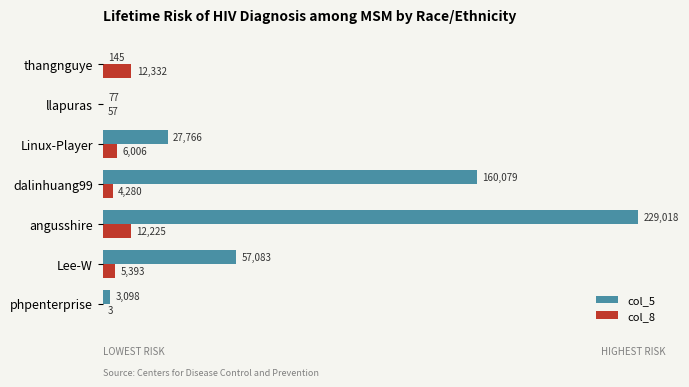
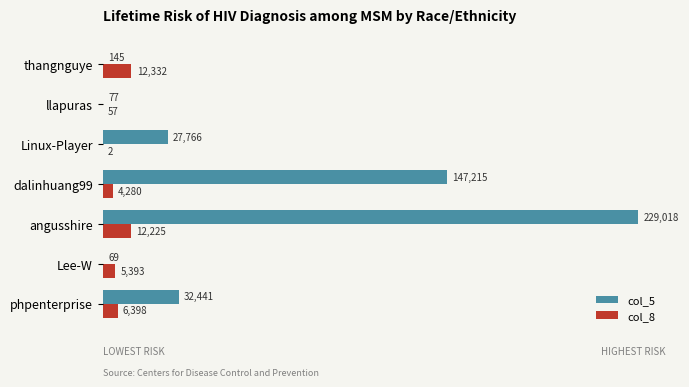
col_8, Linux-Player: 6,006 -> 2
col_5, dalinhuang99: 160,079 -> 147,215
col_5, Lee-W: 57,083 -> 69
col_5, phpenterprise: 3,098 -> 32,441
col_8, phpenterprise: 3 -> 6,398
